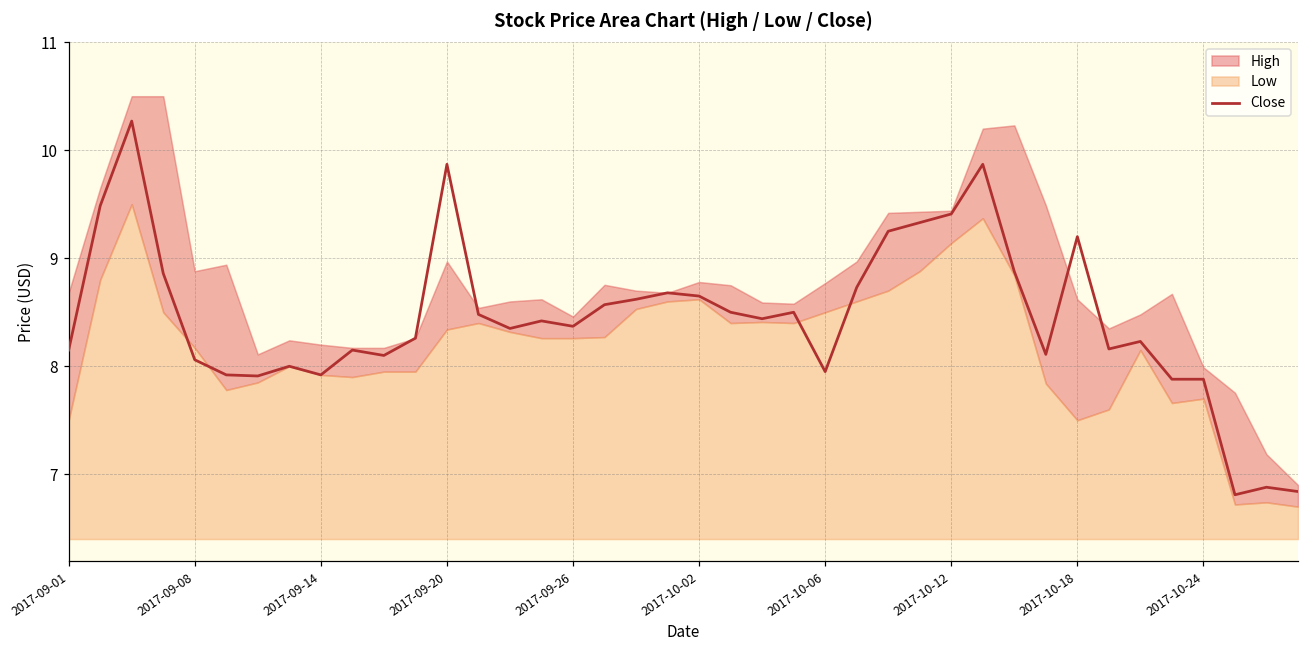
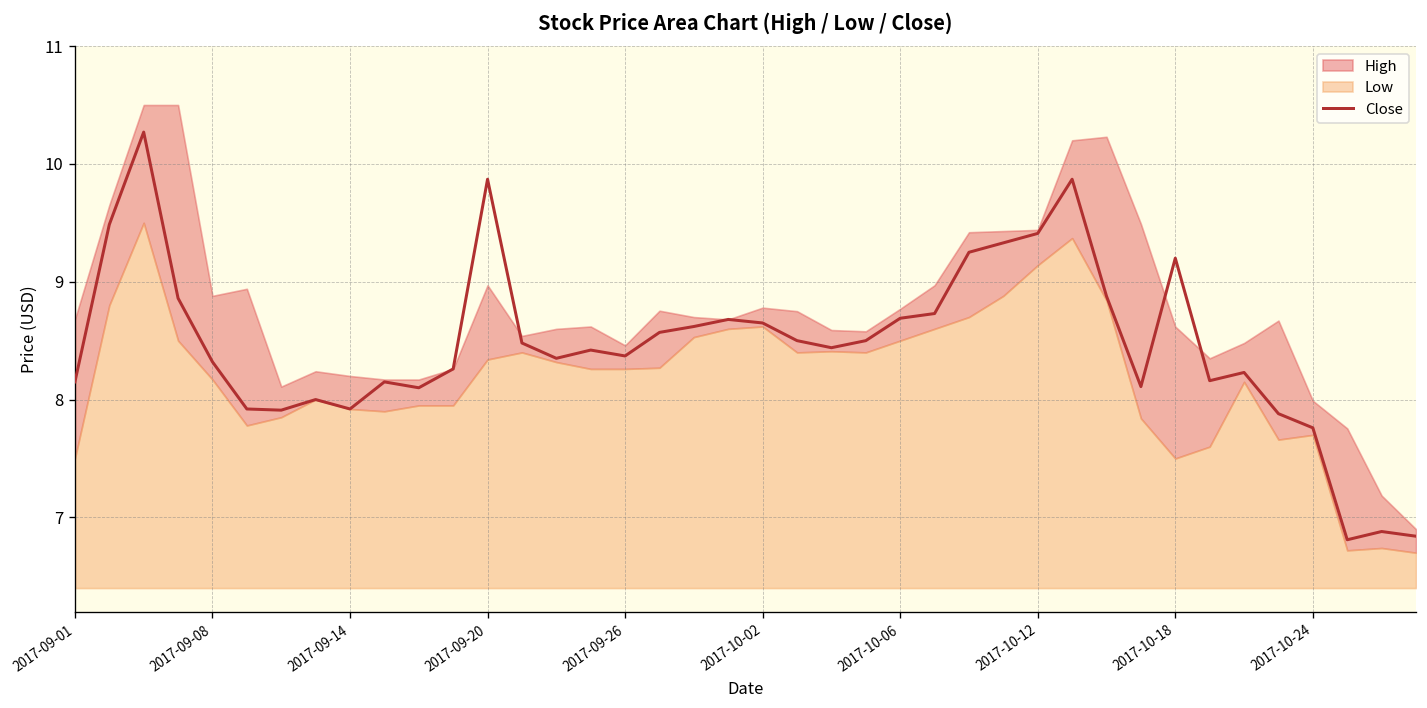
Close, 2017-09-08: 8.1 -> 8.3
Close, 2017-10-06: 8.0 -> 8.7
Close, 2017-10-24: 7.9 -> 7.8
